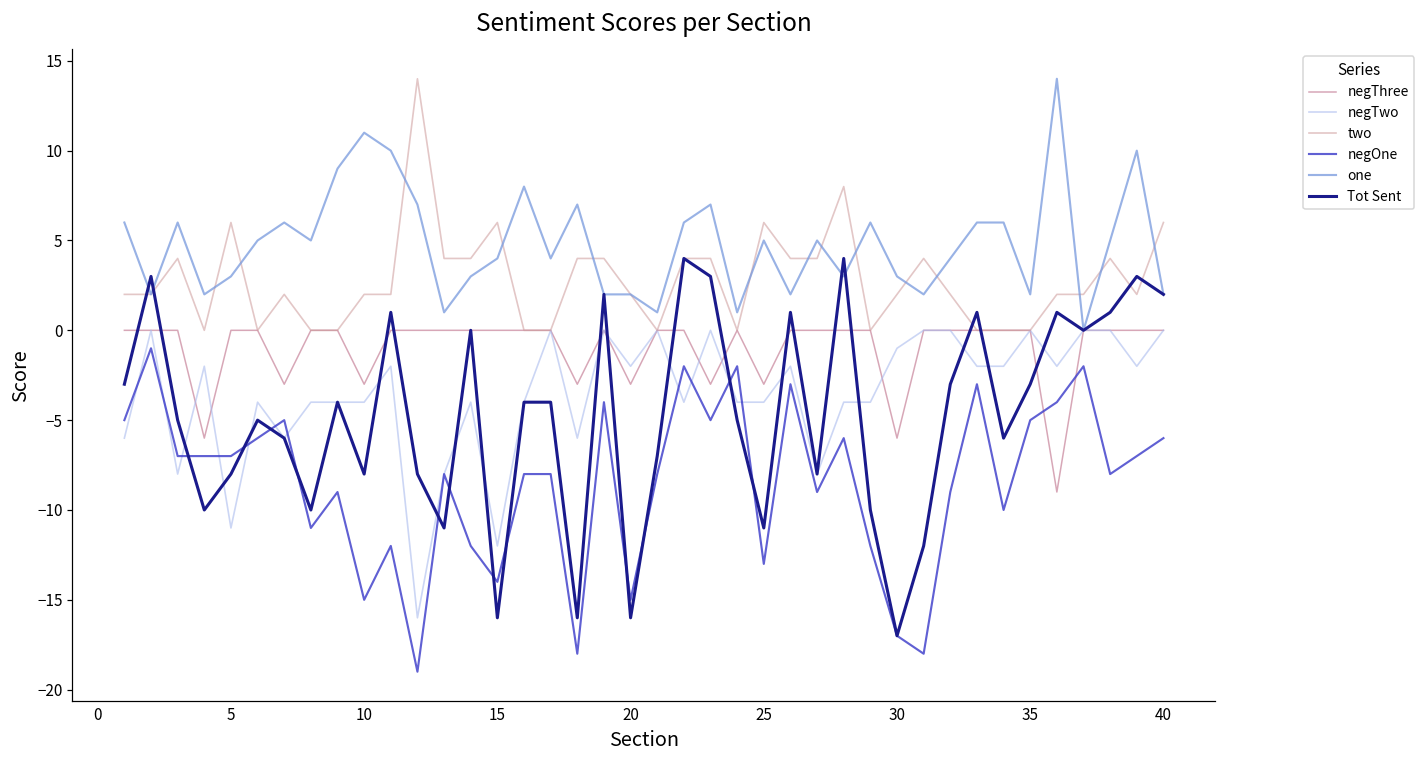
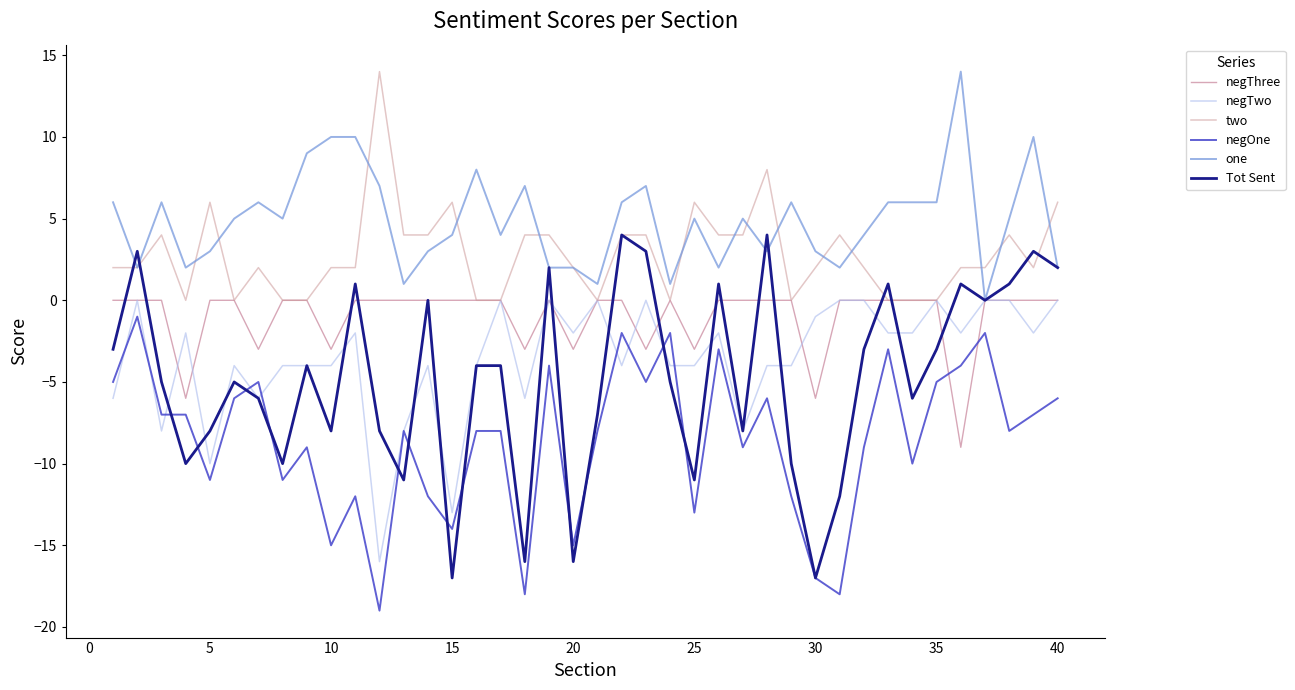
negTwo, 5: -11 -> -10
negOne, 5: -7 -> -11
one, 10: 11 -> 10
negTwo, 15: -12 -> -13
Tot Sent, 15: -16 -> -17
one, 35: 2 -> 6
